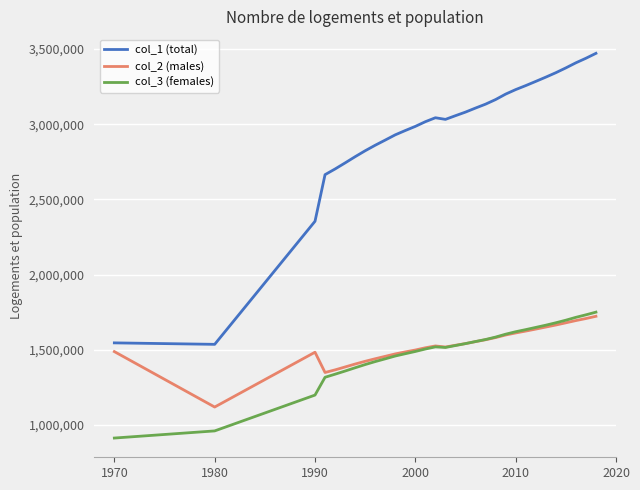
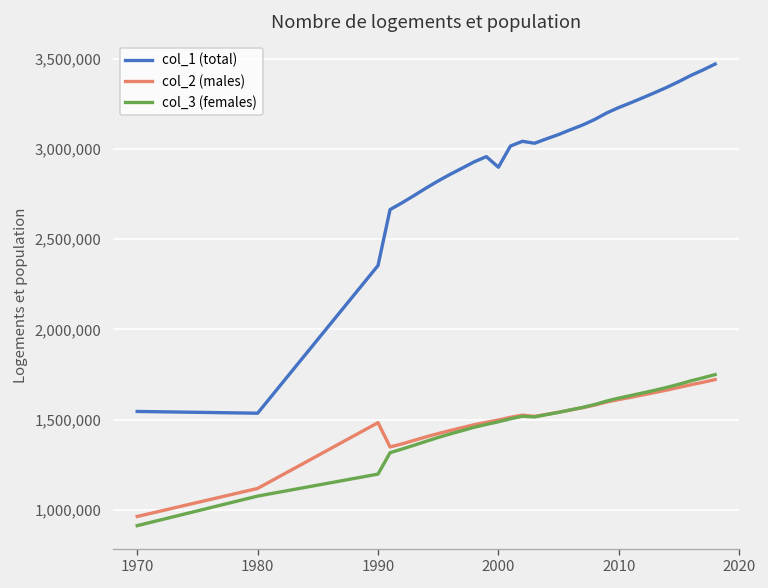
col_2 (males), 1970: 1,490,000 -> 960,000
col_3 (females), 1980: 960,000 -> 1,080,000
col_1 (total), 2000: 2,990,000 -> 2,900,000
